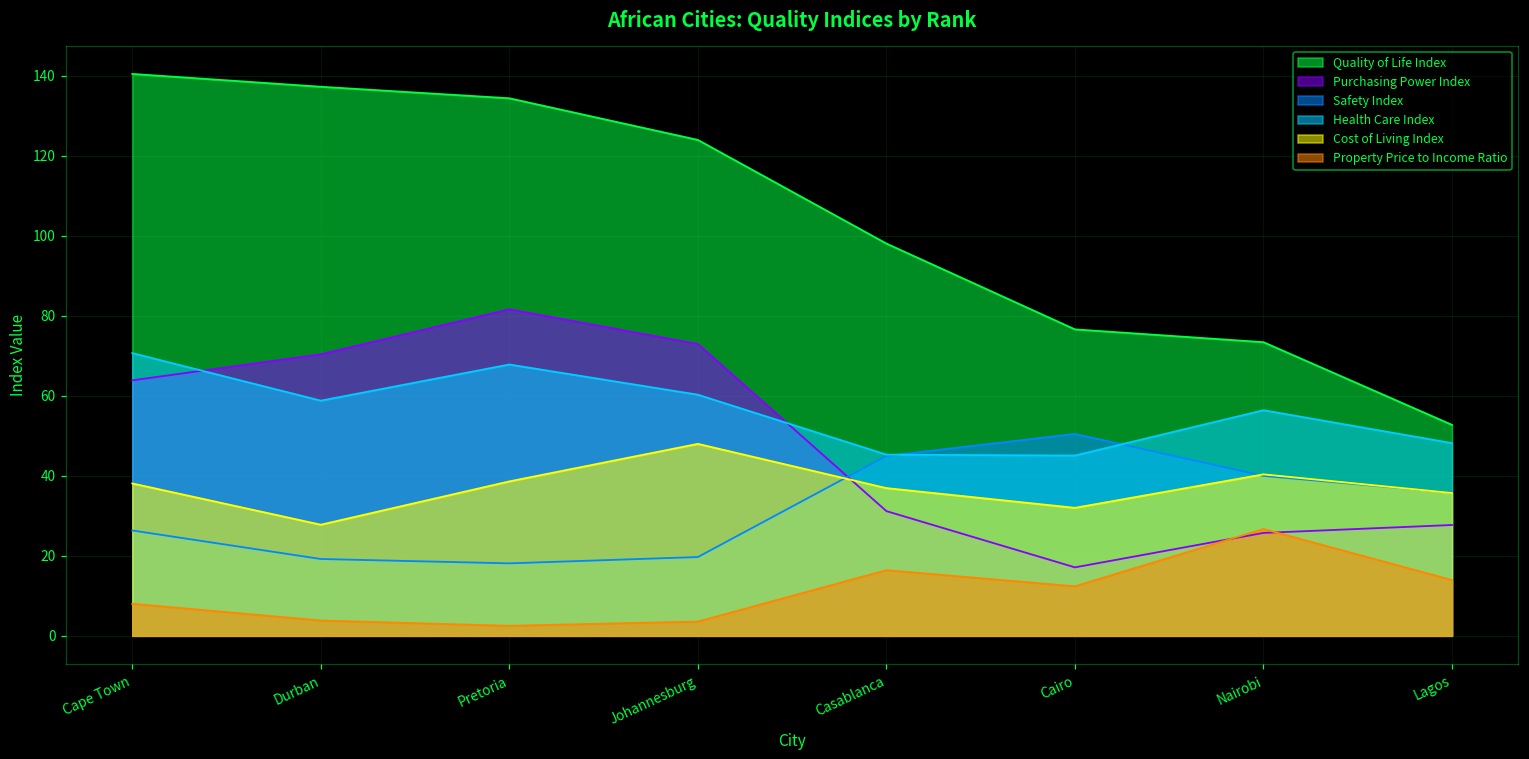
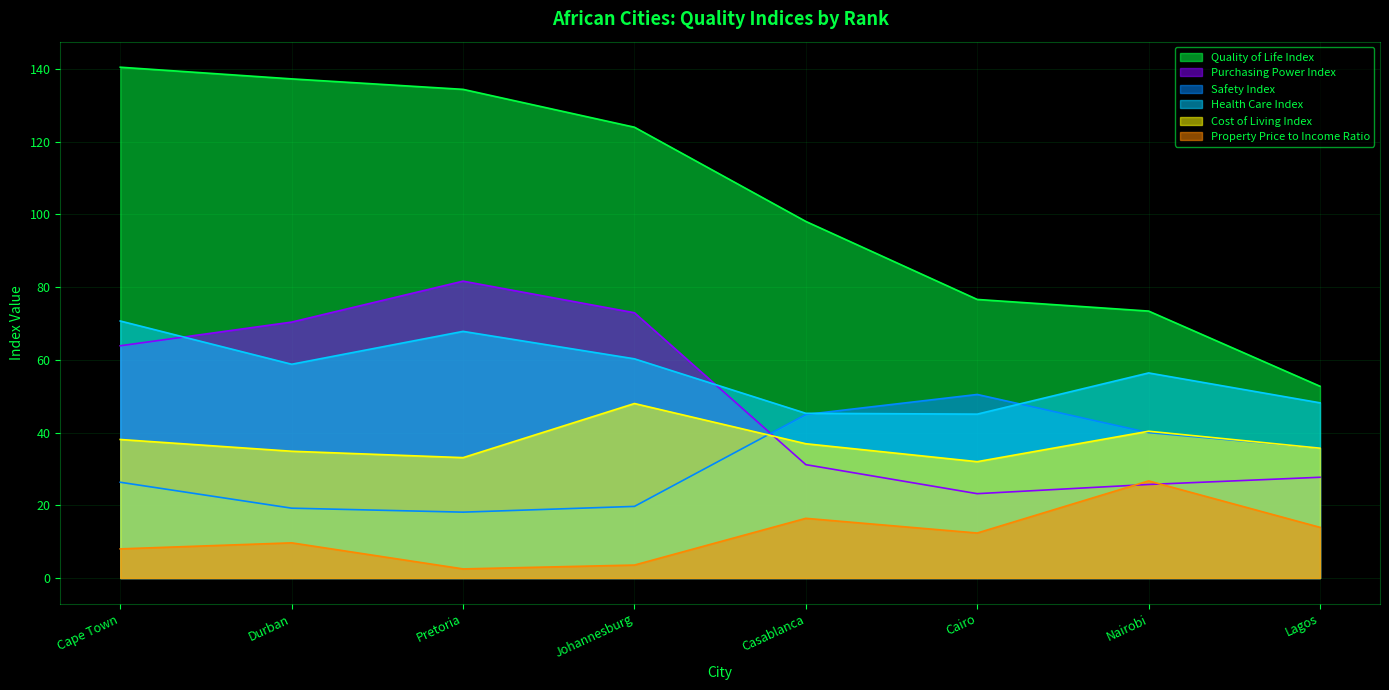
Cost of Living Index, Durban: 28 -> 35
Property Price to Income Ratio, Durban: 4 -> 10
Cost of Living Index, Pretoria: 39 -> 33
Purchasing Power Index, Cairo: 17 -> 23
